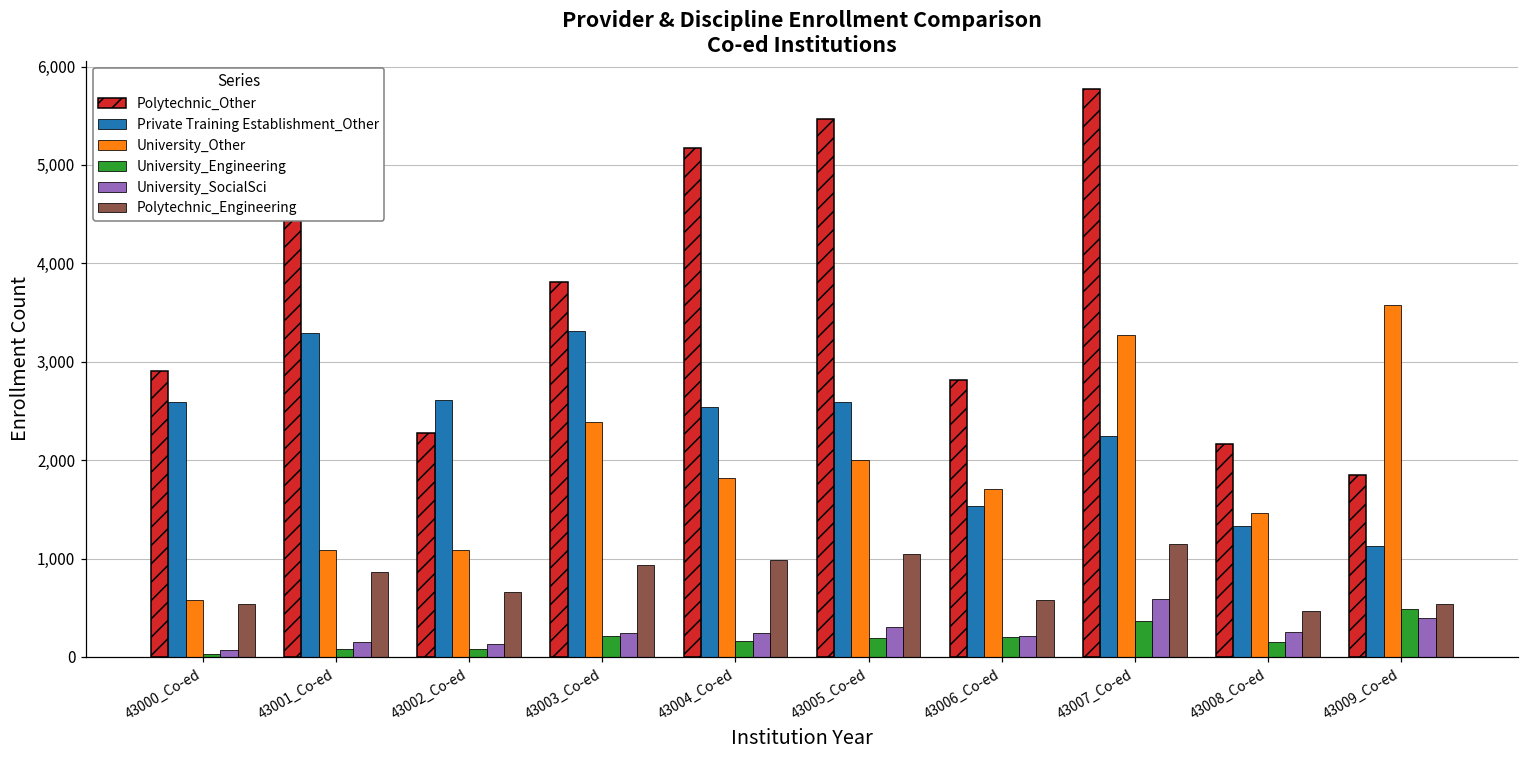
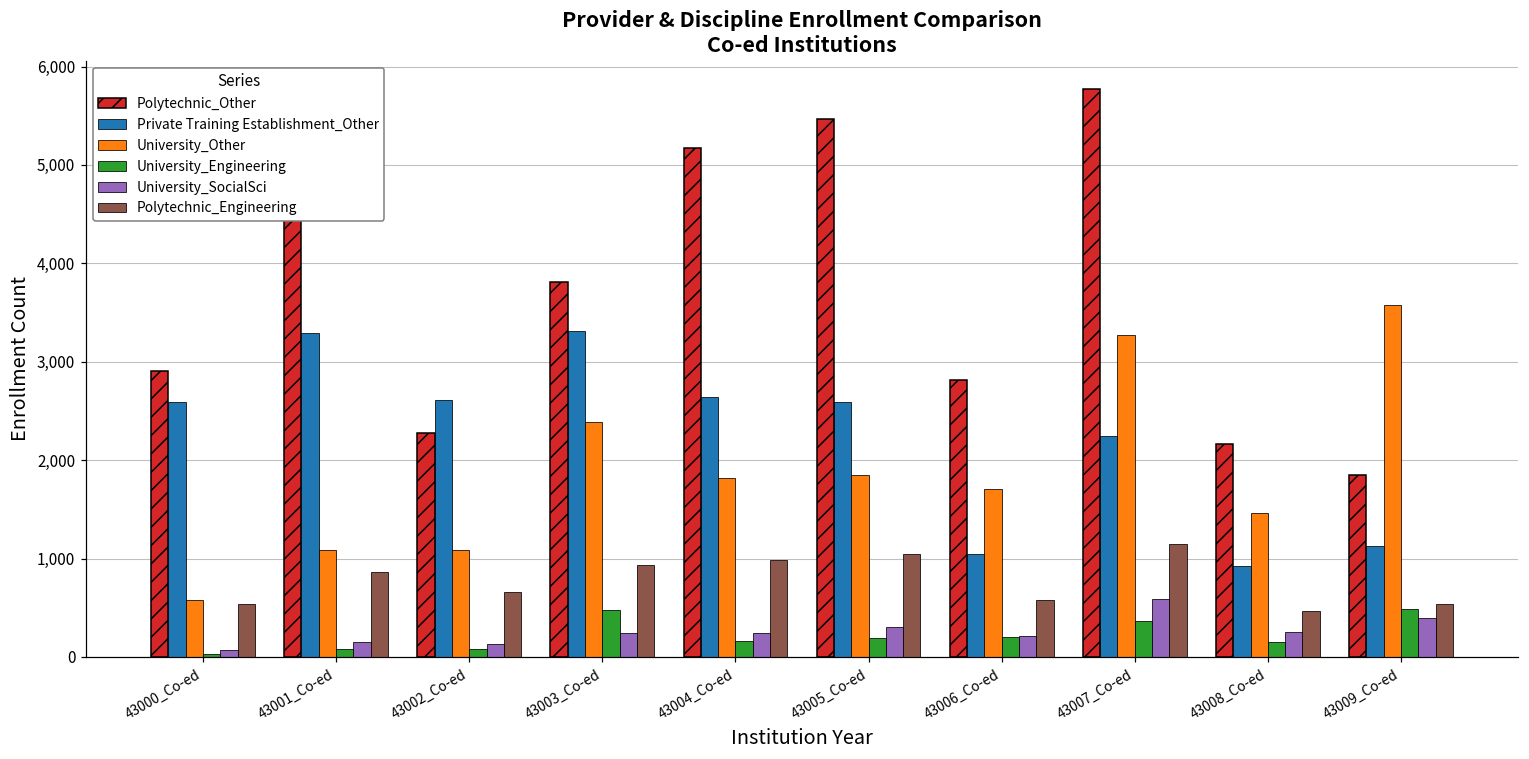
University_Engineering, 43003_Co-ed: 200 -> 500
Private Training Establishment_Other, 43004_Co-ed: 2,500 -> 2,600
University_Other, 43005_Co-ed: 2,000 -> 1,800
Private Training Establishment_Other, 43006_Co-ed: 1,500 -> 1,000
Private Training Establishment_Other, 43008_Co-ed: 1,300 -> 900
